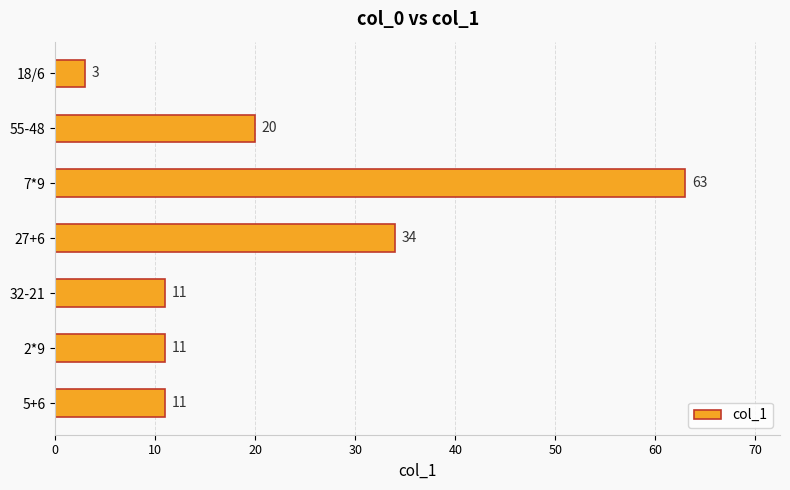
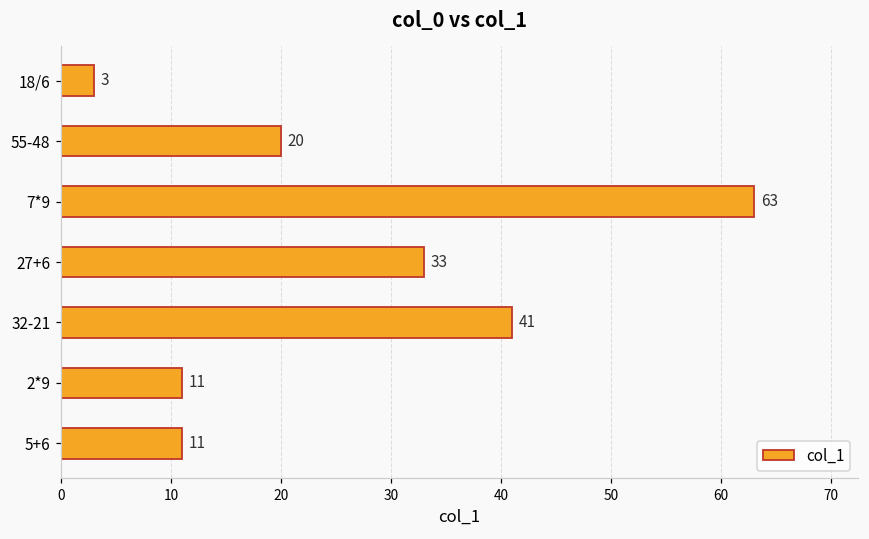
27+6: 34 -> 33
32-21: 11 -> 41
